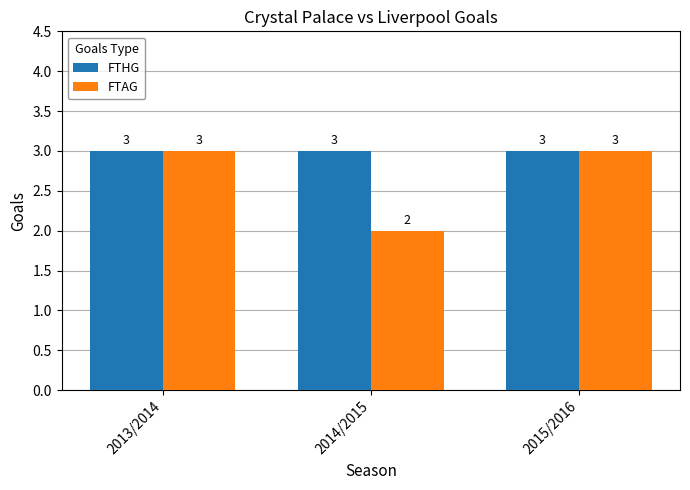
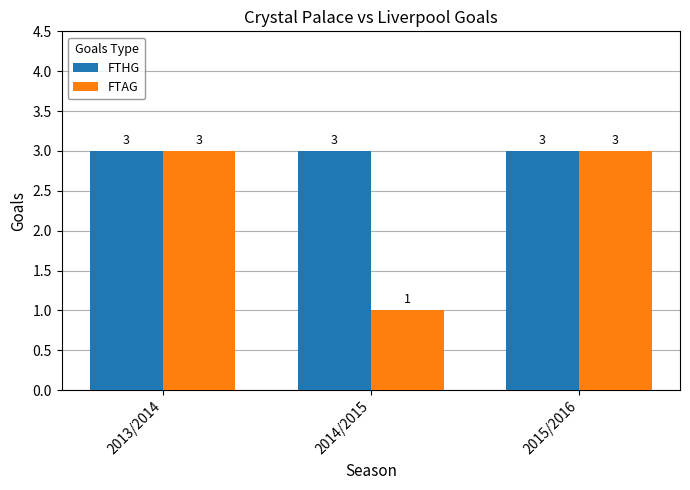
FTAG, 2014/2015: 2 -> 1
